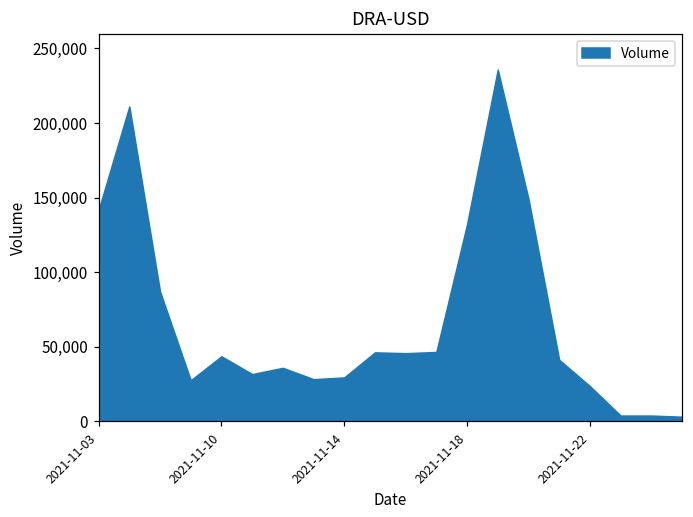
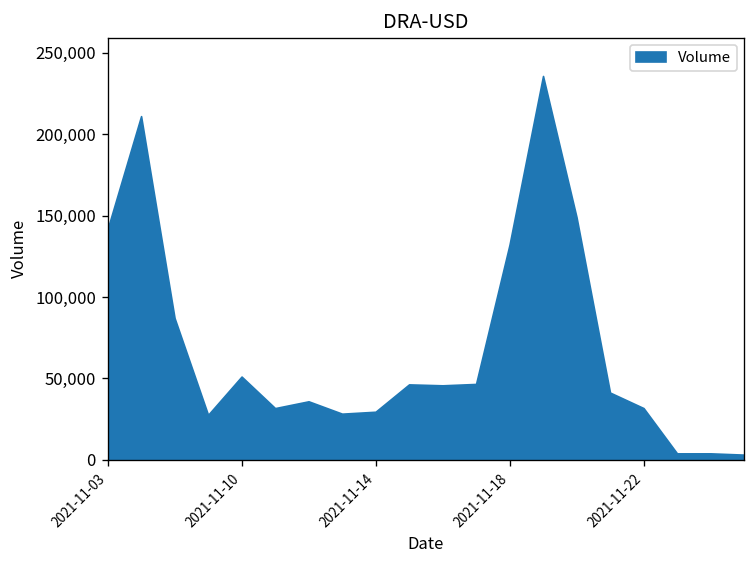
2021-11-10: 44,000 -> 51,000
2021-11-22: 24,000 -> 32,000
